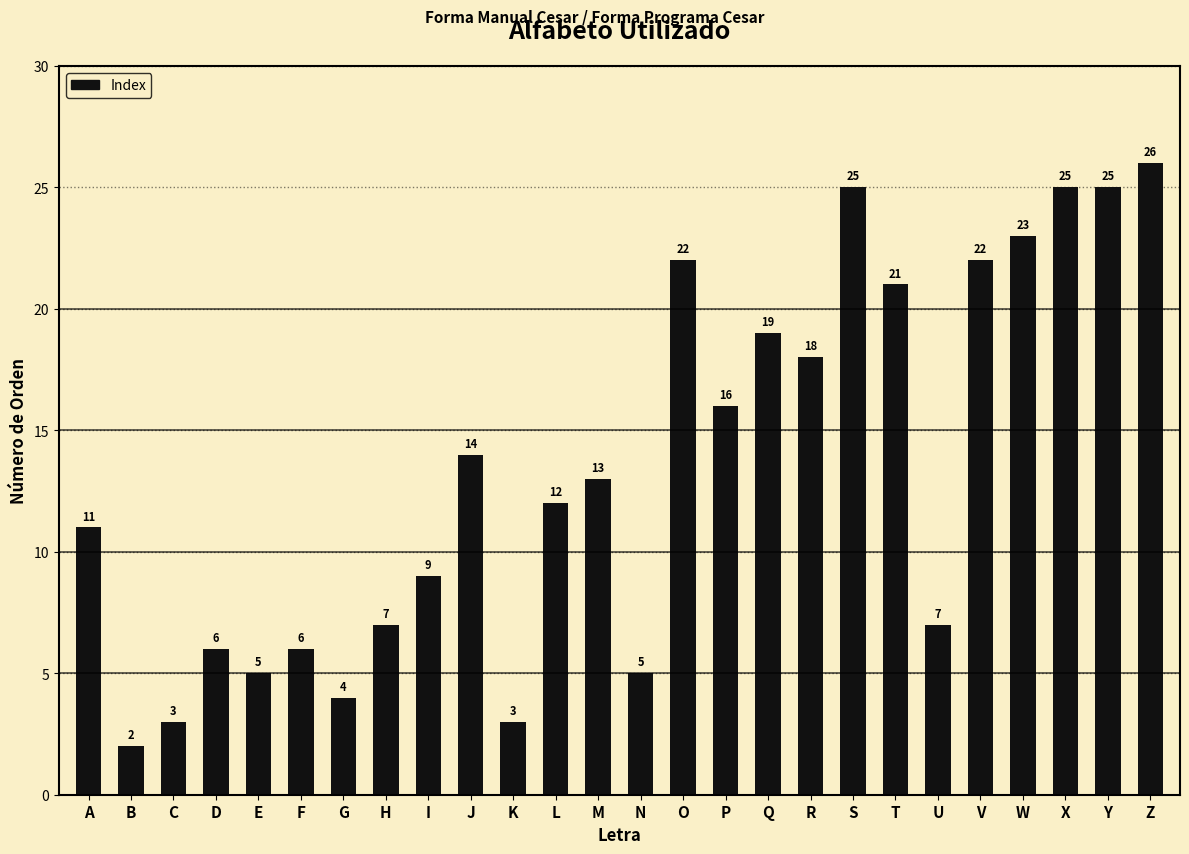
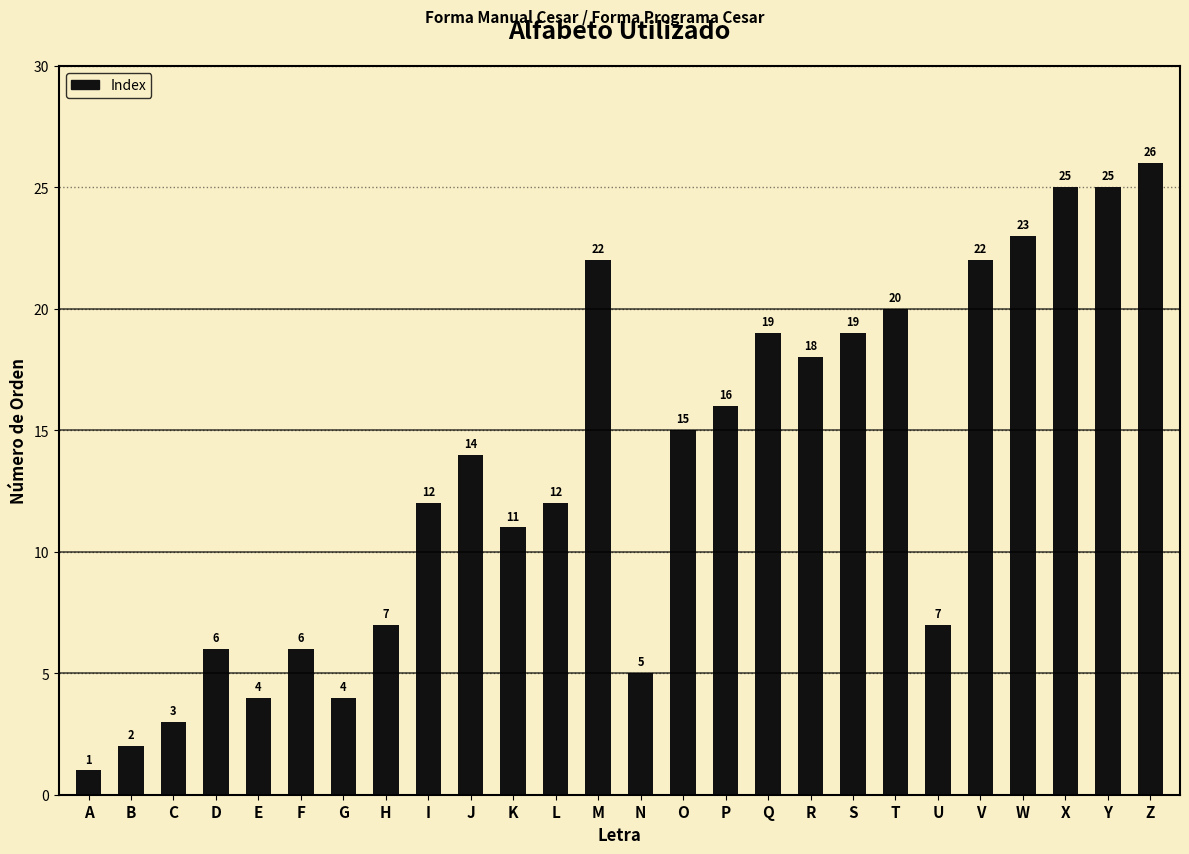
A: 11 -> 1
E: 5 -> 4
I: 9 -> 12
K: 3 -> 11
M: 13 -> 22
O: 22 -> 15
S: 25 -> 19
T: 21 -> 20
